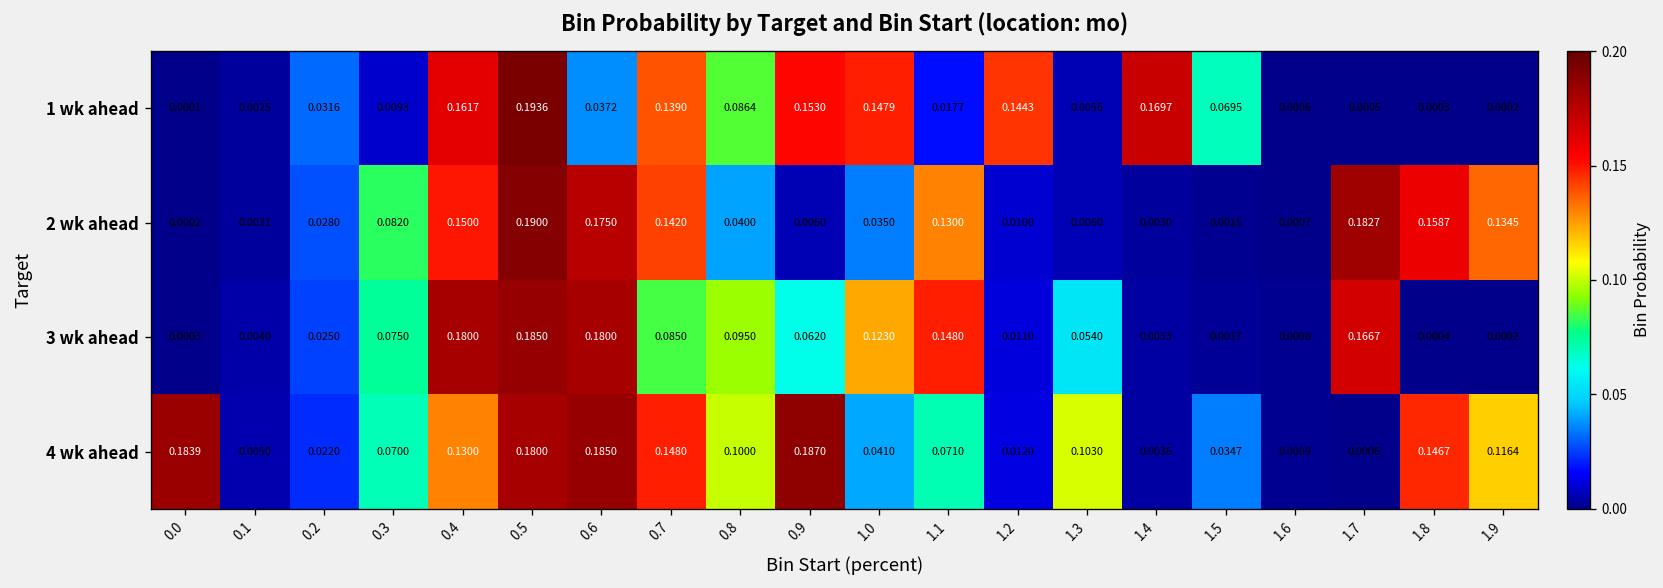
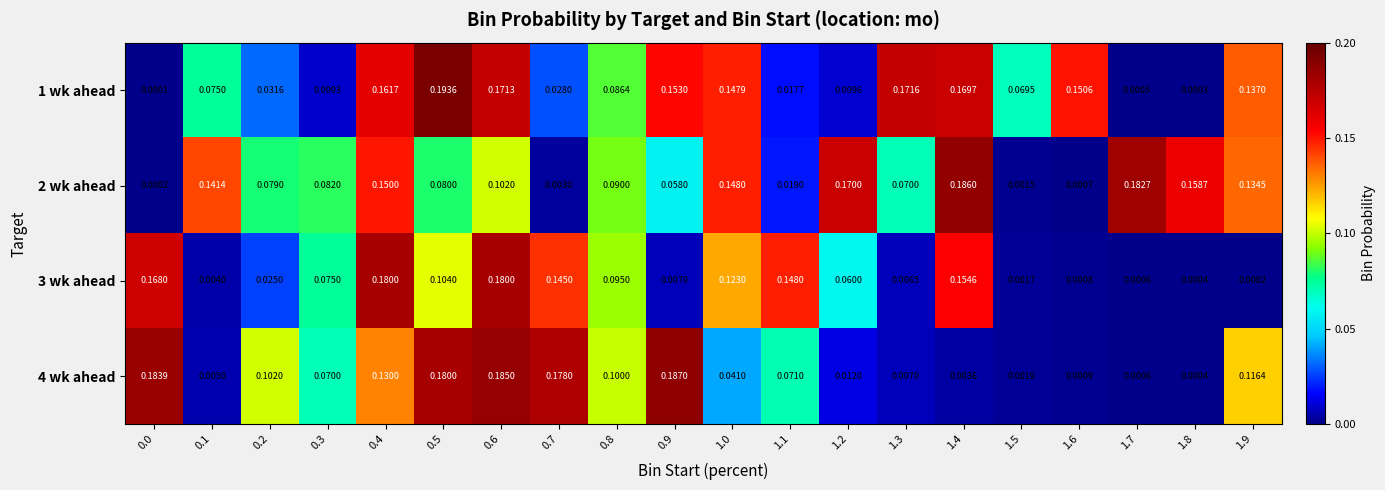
1 wk ahead, 0.1: 0.0025 -> 0.0750
1 wk ahead, 0.6: 0.0372 -> 0.1713
1 wk ahead, 0.7: 0.1390 -> 0.0280
1 wk ahead, 1.2: 0.1443 -> 0.0096
1 wk ahead, 1.3: 0.0056 -> 0.1716
1 wk ahead, 1.6: 0.0006 -> 0.1506
1 wk ahead, 1.9: 0.0002 -> 0.1370
2 wk ahead, 0.1: 0.0031 -> 0.1414
2 wk ahead, 0.2: 0.0280 -> 0.0790
2 wk ahead, 0.5: 0.1900 -> 0.0800
2 wk ahead, 0.6: 0.1750 -> 0.1020
2 wk ahead, 0.7: 0.1420 -> 0.0030
2 wk ahead, 0.8: 0.0400 -> 0.0900
2 wk ahead, 0.9: 0.0060 -> 0.0580
2 wk ahead, 1.0: 0.0350 -> 0.1480
2 wk ahead, 1.1: 0.1300 -> 0.0190
2 wk ahead, 1.2: 0.0100 -> 0.1700
2 wk ahead, 1.3: 0.0060 -> 0.0700
2 wk ahead, 1.4: 0.0030 -> 0.1860
3 wk ahead, 0.0: 0.0003 -> 0.1680
3 wk ahead, 0.5: 0.1850 -> 0.1040
3 wk ahead, 0.7: 0.0850 -> 0.1450
3 wk ahead, 0.9: 0.0620 -> 0.0070
3 wk ahead, 1.2: 0.0110 -> 0.0600
3 wk ahead, 1.3: 0.0540 -> 0.0065
3 wk ahead, 1.4: 0.0033 -> 0.1546
3 wk ahead, 1.7: 0.1667 -> 0.0006
4 wk ahead, 0.2: 0.0220 -> 0.1020
4 wk ahead, 0.7: 0.1480 -> 0.1780
4 wk ahead, 1.3: 0.1030 -> 0.0070
4 wk ahead, 1.5: 0.0347 -> 0.0019
4 wk ahead, 1.8: 0.1467 -> 0.0004
